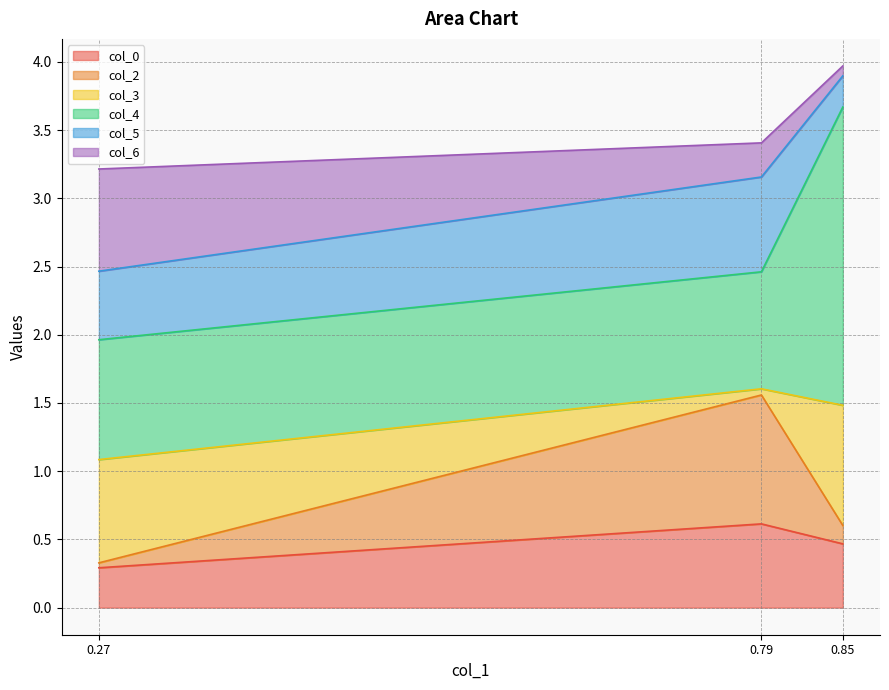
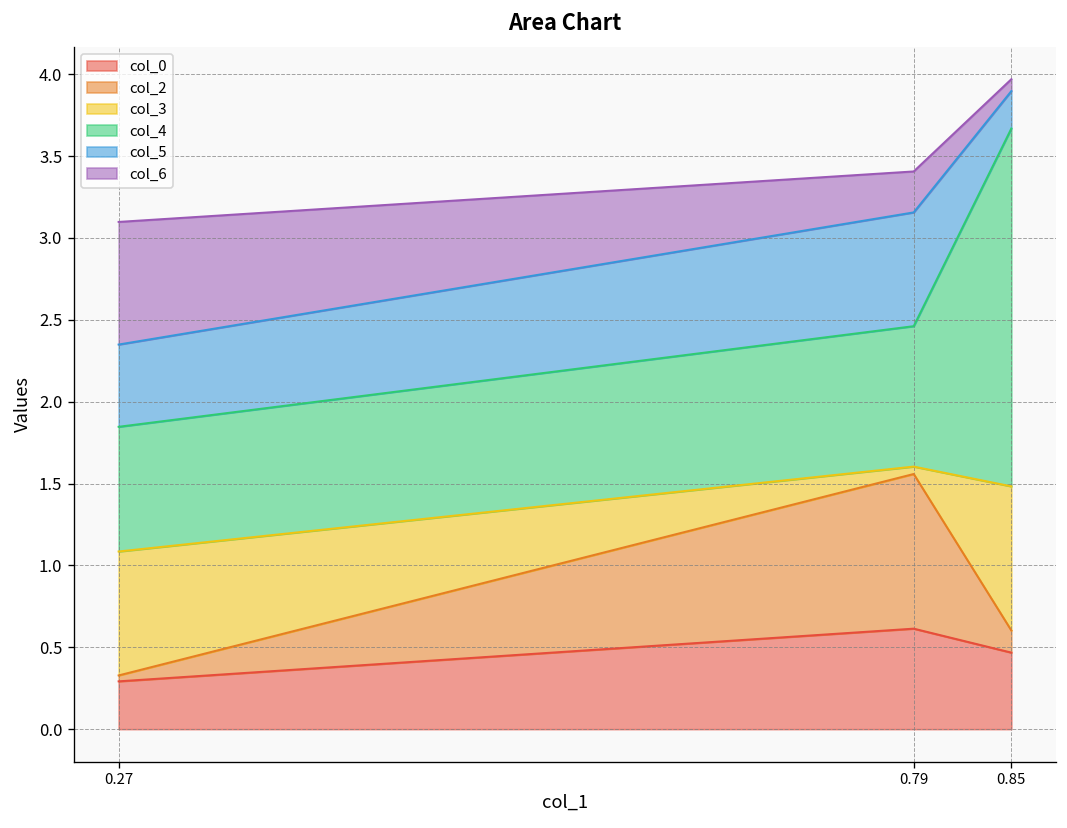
col_4, 0.27: 0.88 -> 0.76
